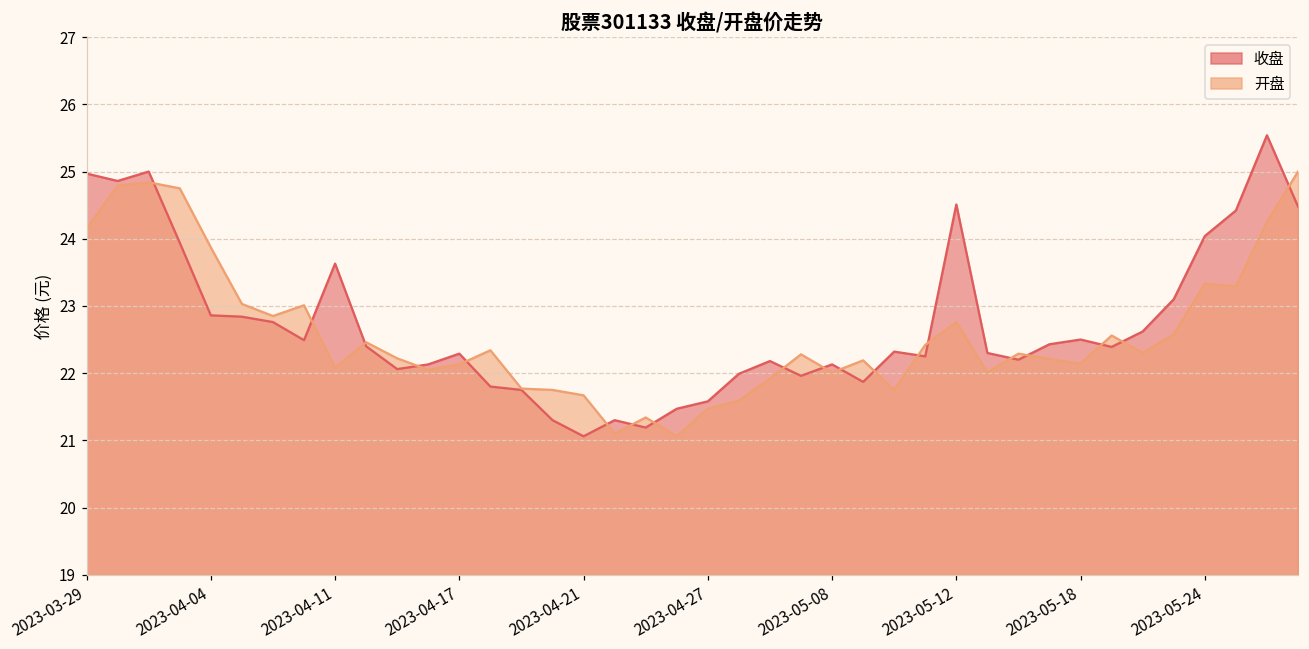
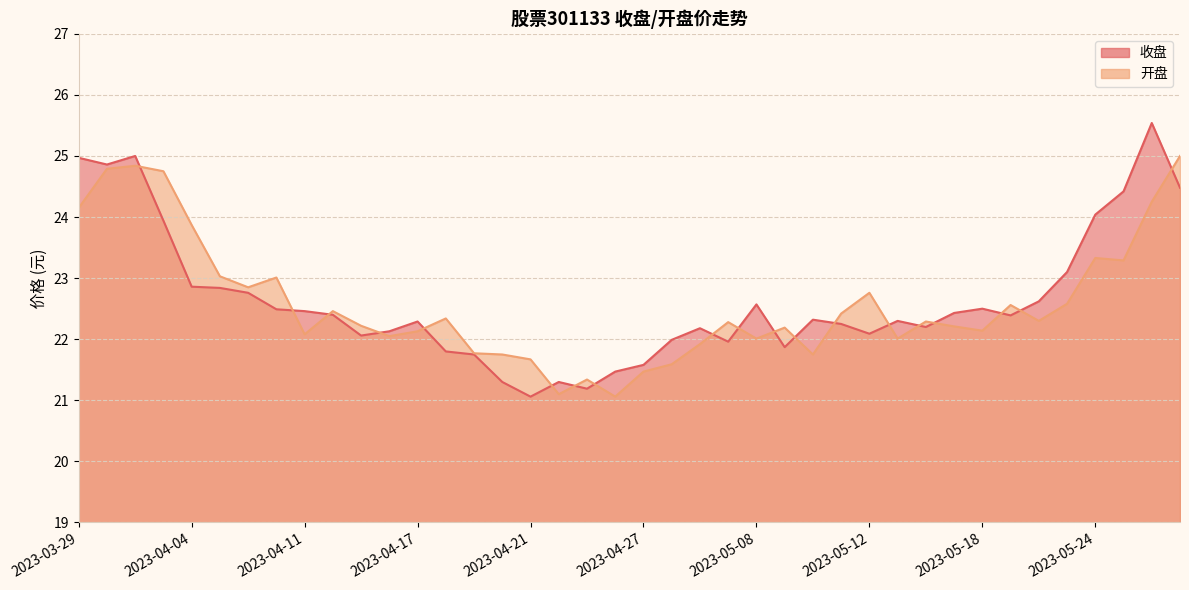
收盘, 2023-04-11: 23.6 -> 22.5
收盘, 2023-05-08: 22.1 -> 22.6
收盘, 2023-05-12: 24.5 -> 22.1
